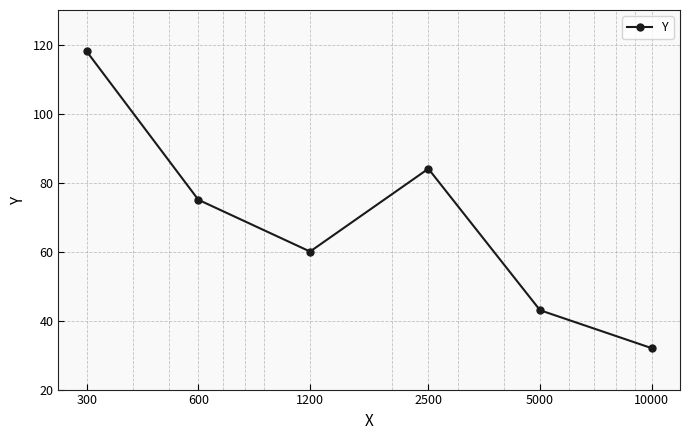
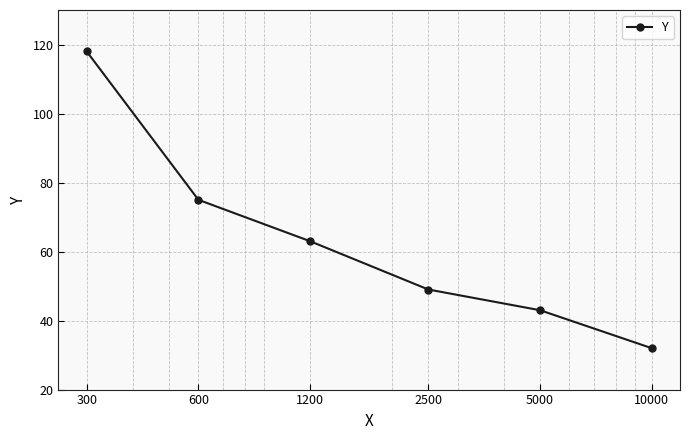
1200: 60 -> 63
2500: 84 -> 49
